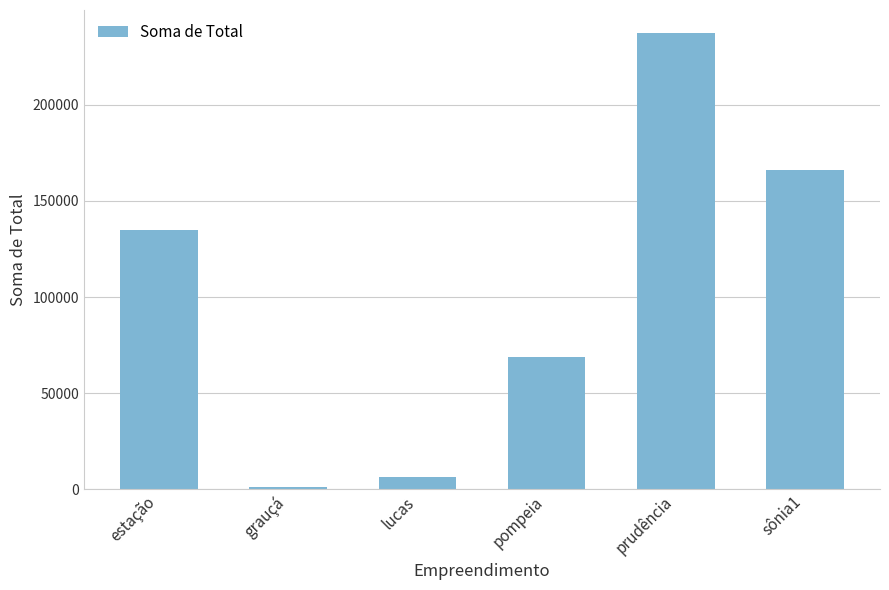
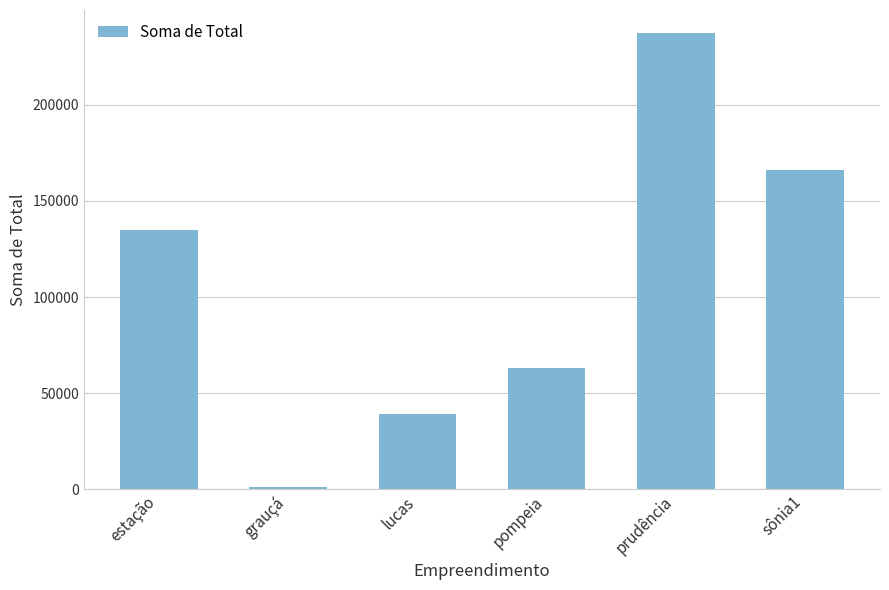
lucas: 6000 -> 39000
pompeia: 69000 -> 63000
